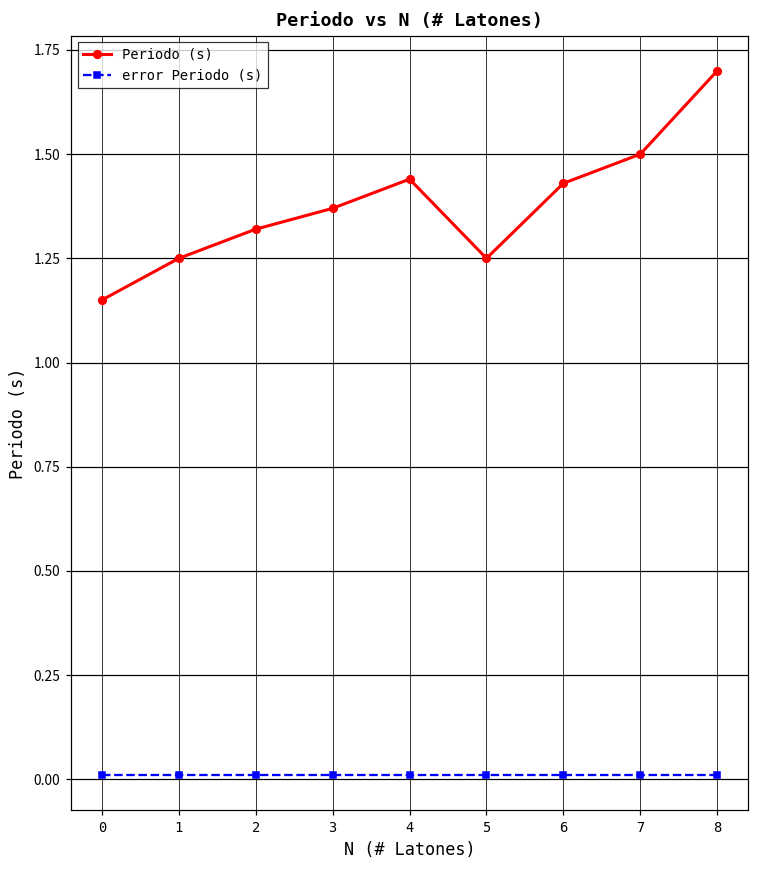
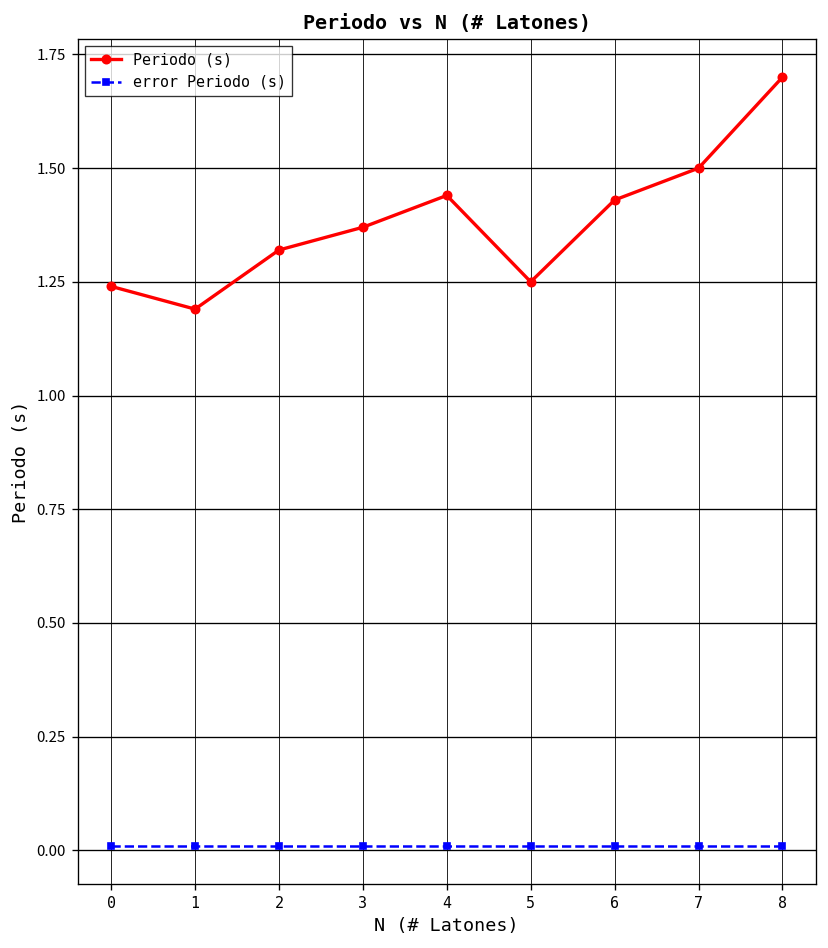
Periodo (s), 0: 1.15 -> 1.24
Periodo (s), 1: 1.25 -> 1.19
